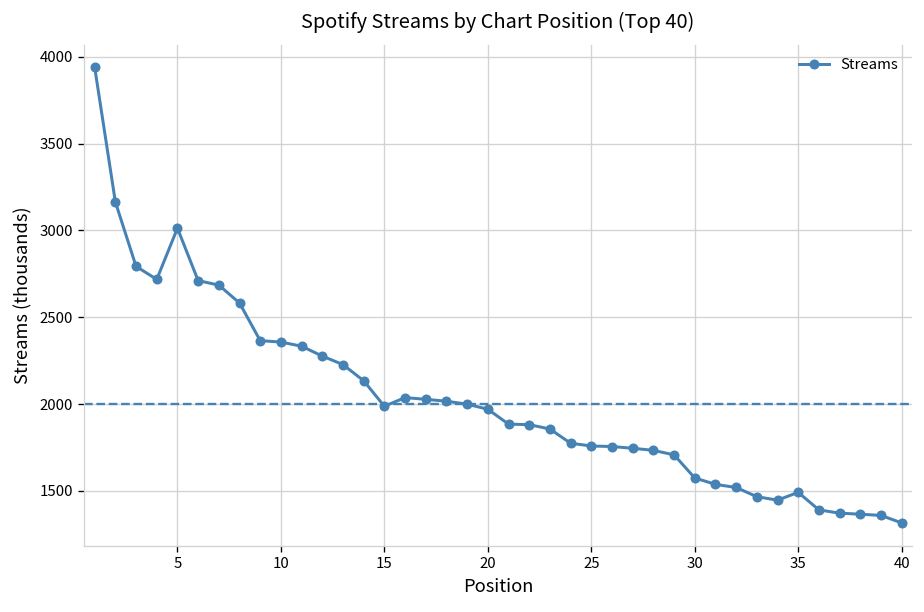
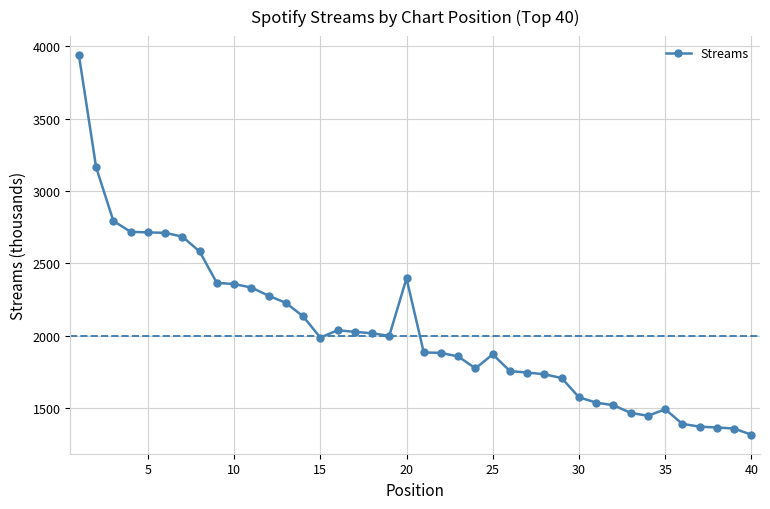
5: 3010 -> 2710
20: 1970 -> 2400
25: 1760 -> 1870
